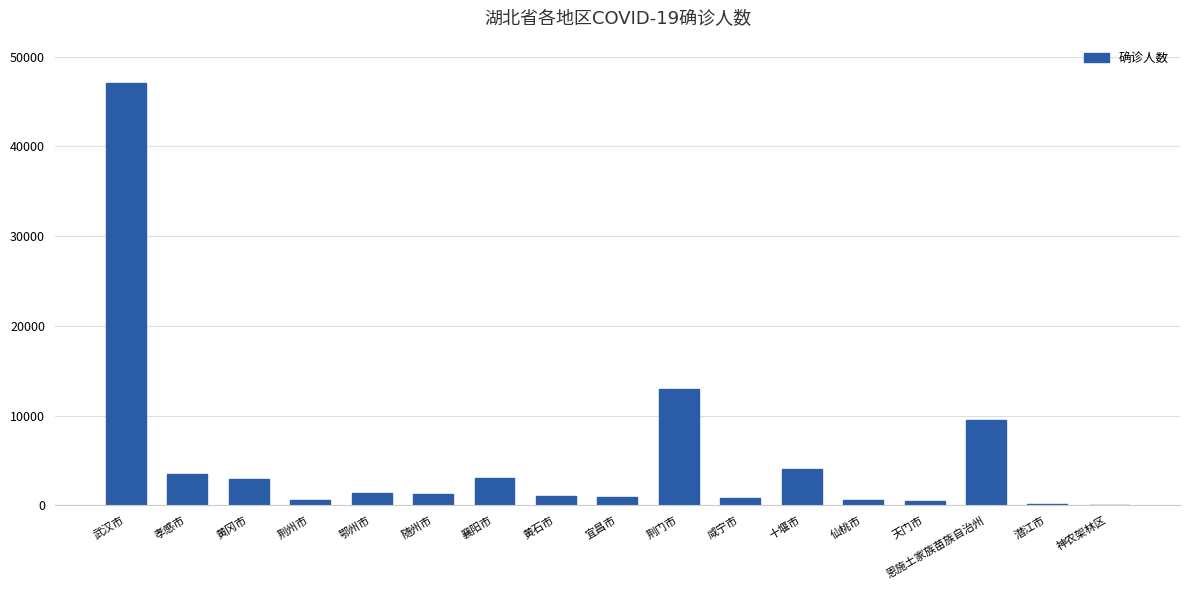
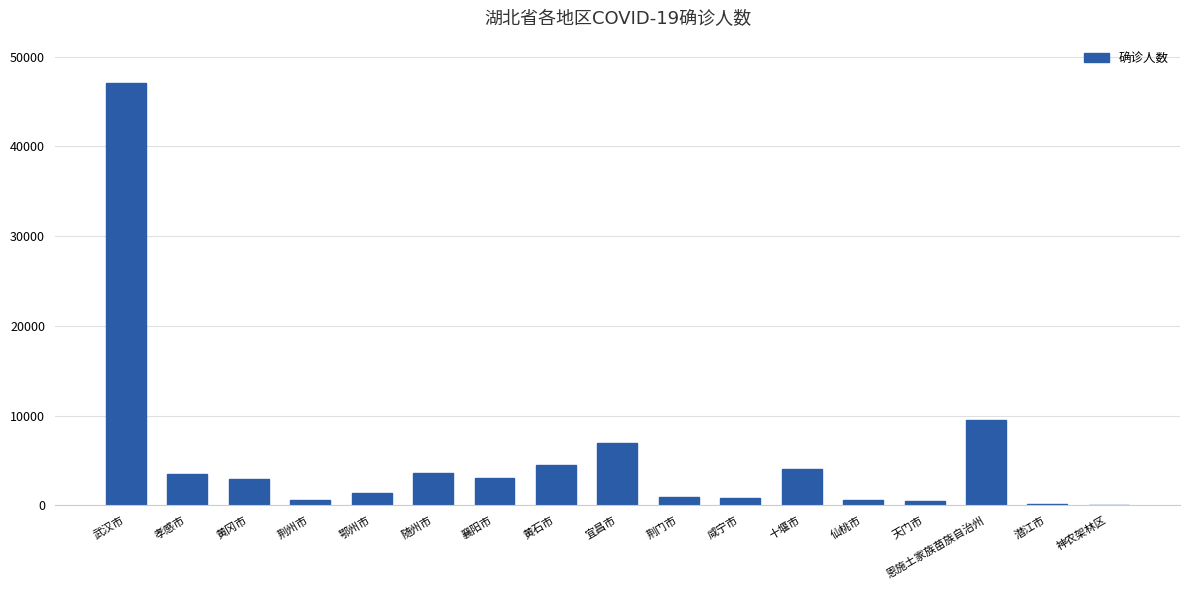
随州市: 1000 -> 4000
黄石市: 1000 -> 5000
宜昌市: 1000 -> 7000
荆门市: 13000 -> 1000
